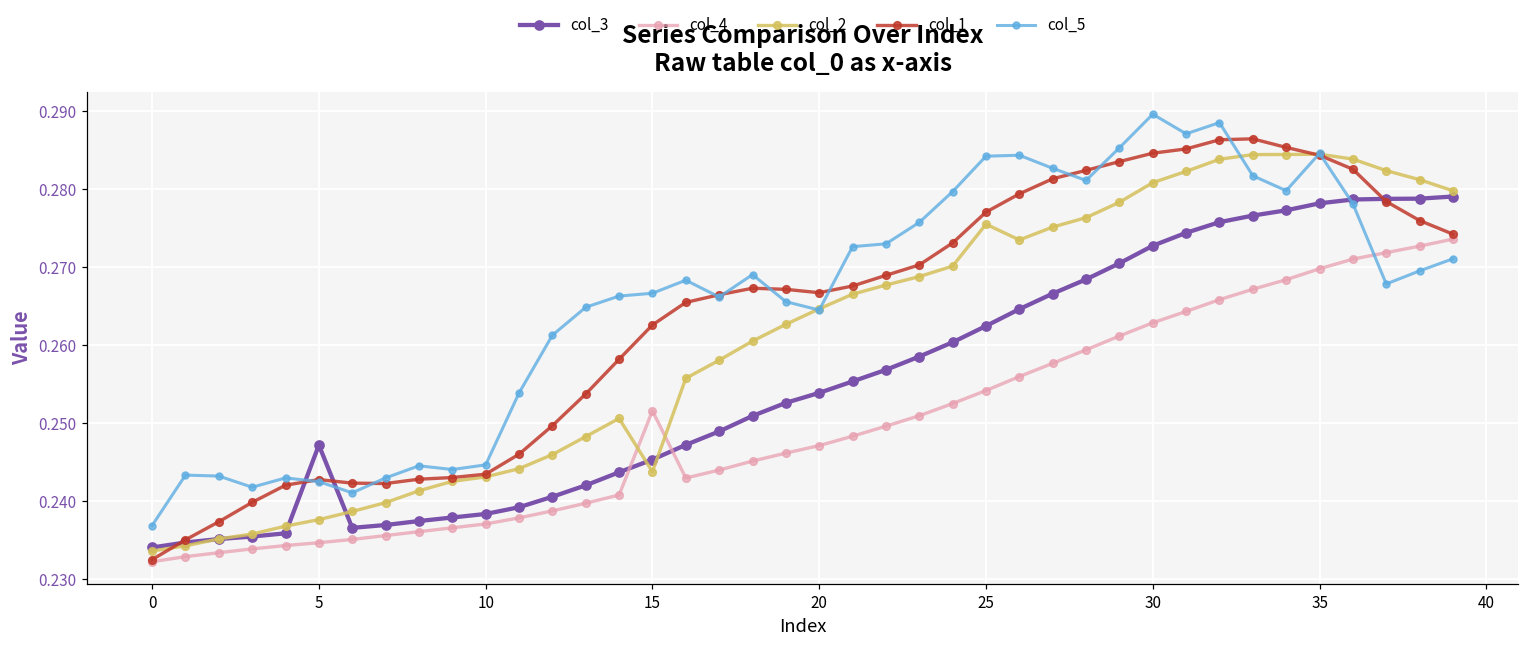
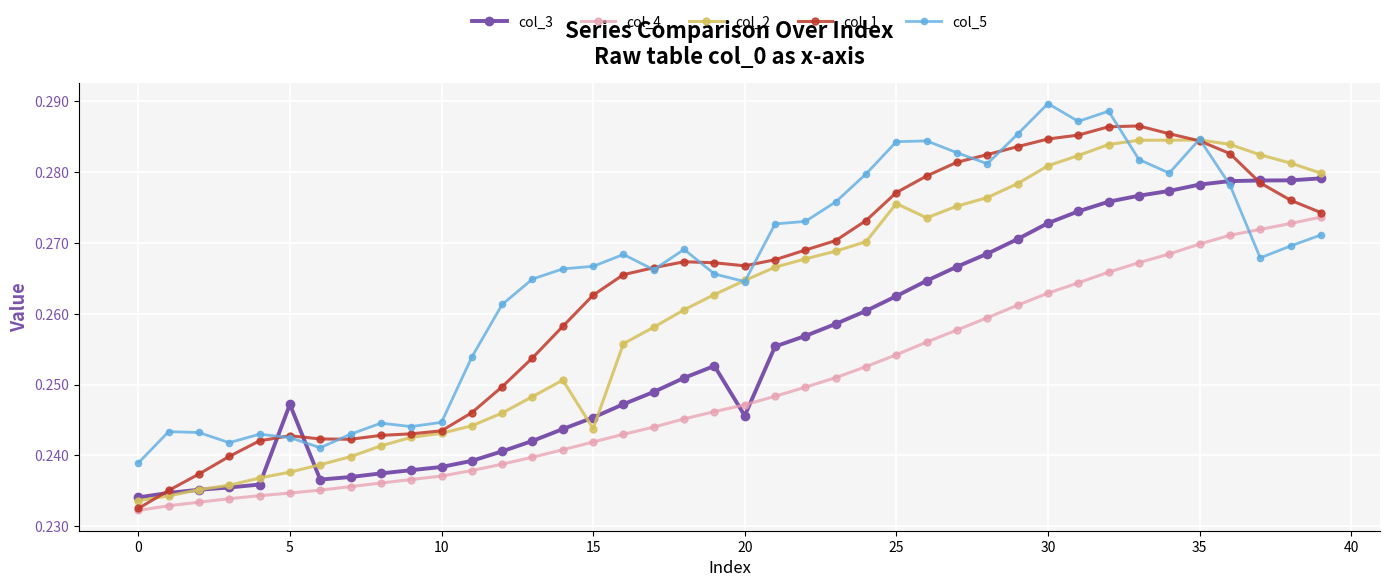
col_5, 0: 0.237 -> 0.239
col_4, 15: 0.252 -> 0.242
col_3, 20: 0.254 -> 0.246
